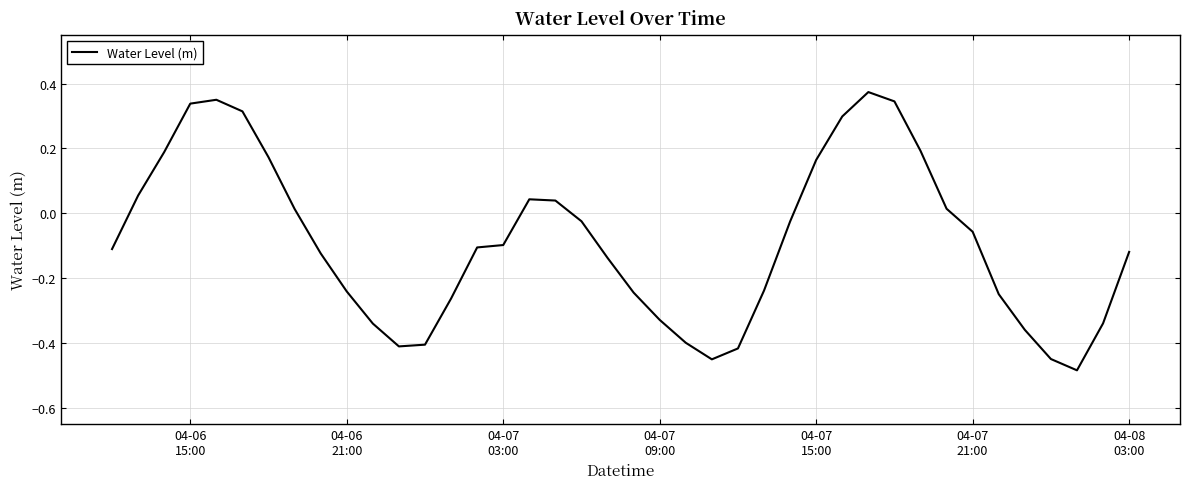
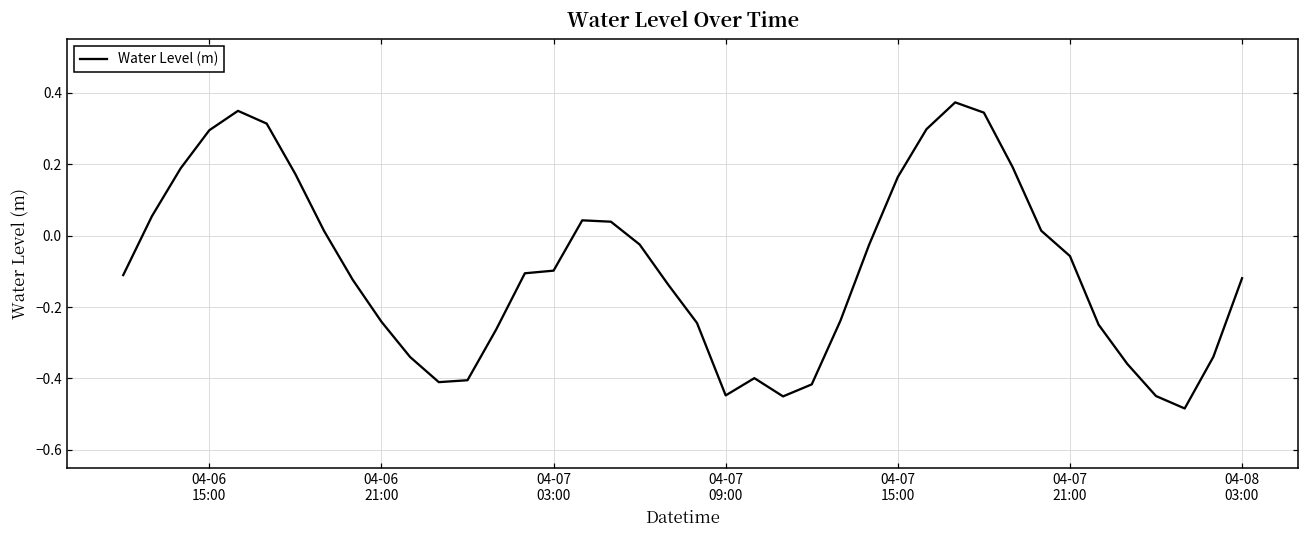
04-06 15:00: 0.34 -> 0.30
04-07 09:00: -0.33 -> -0.45
